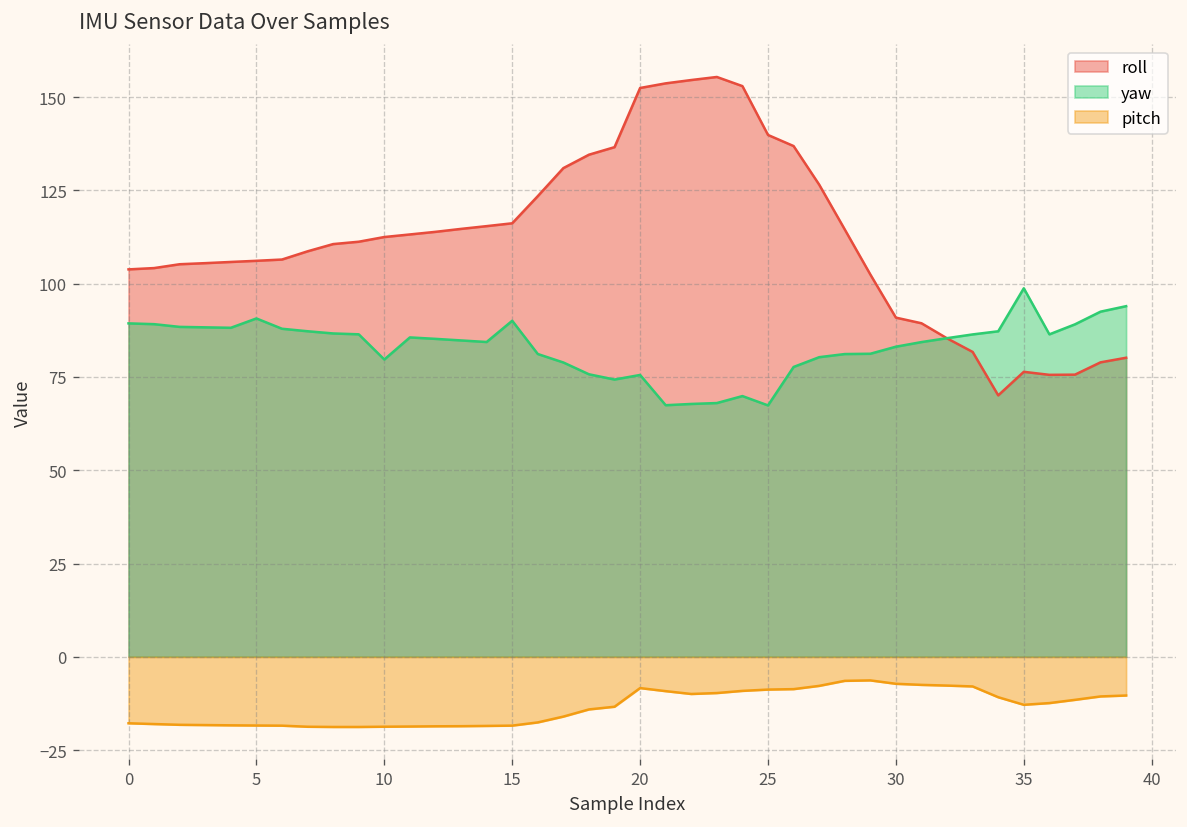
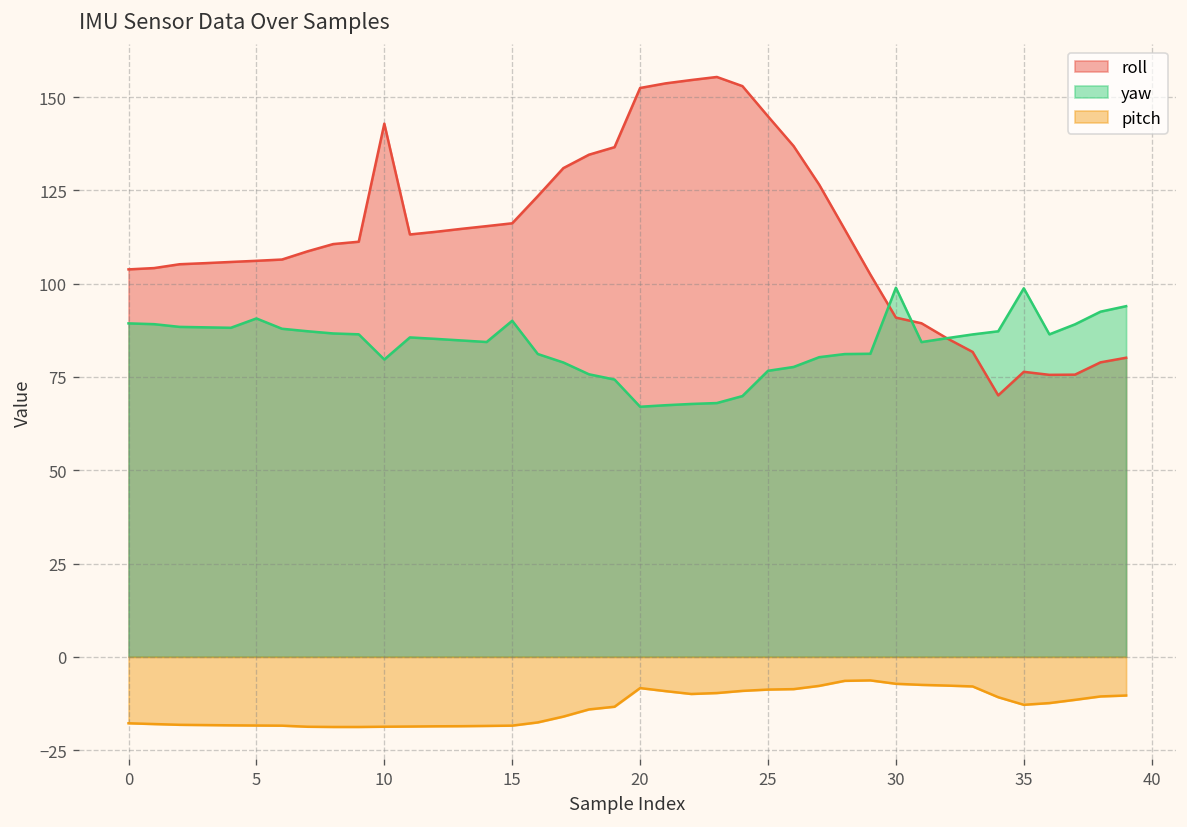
roll, 10: 112 -> 143
yaw, 20: 76 -> 67
roll, 25: 140 -> 145
yaw, 25: 67 -> 77
yaw, 30: 83 -> 99
